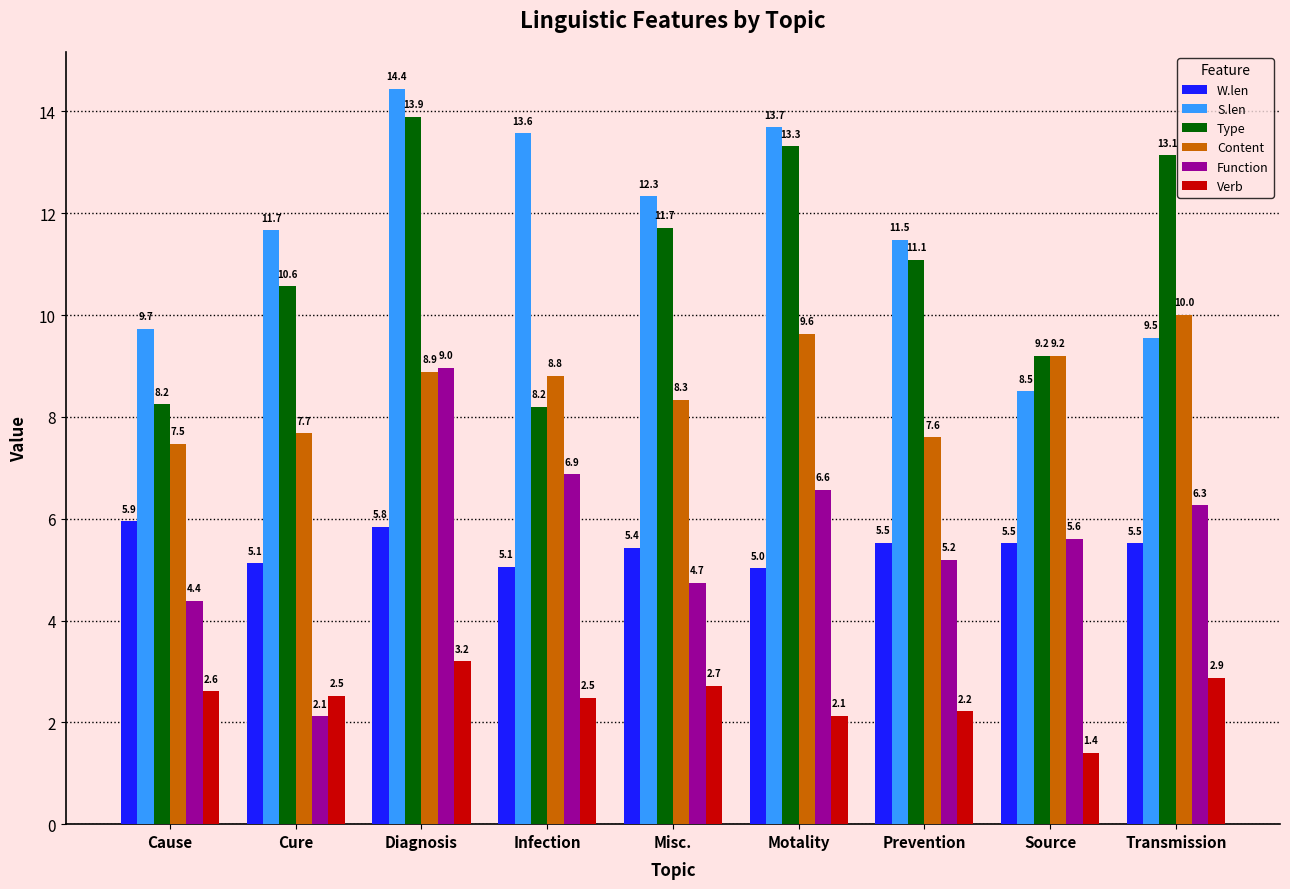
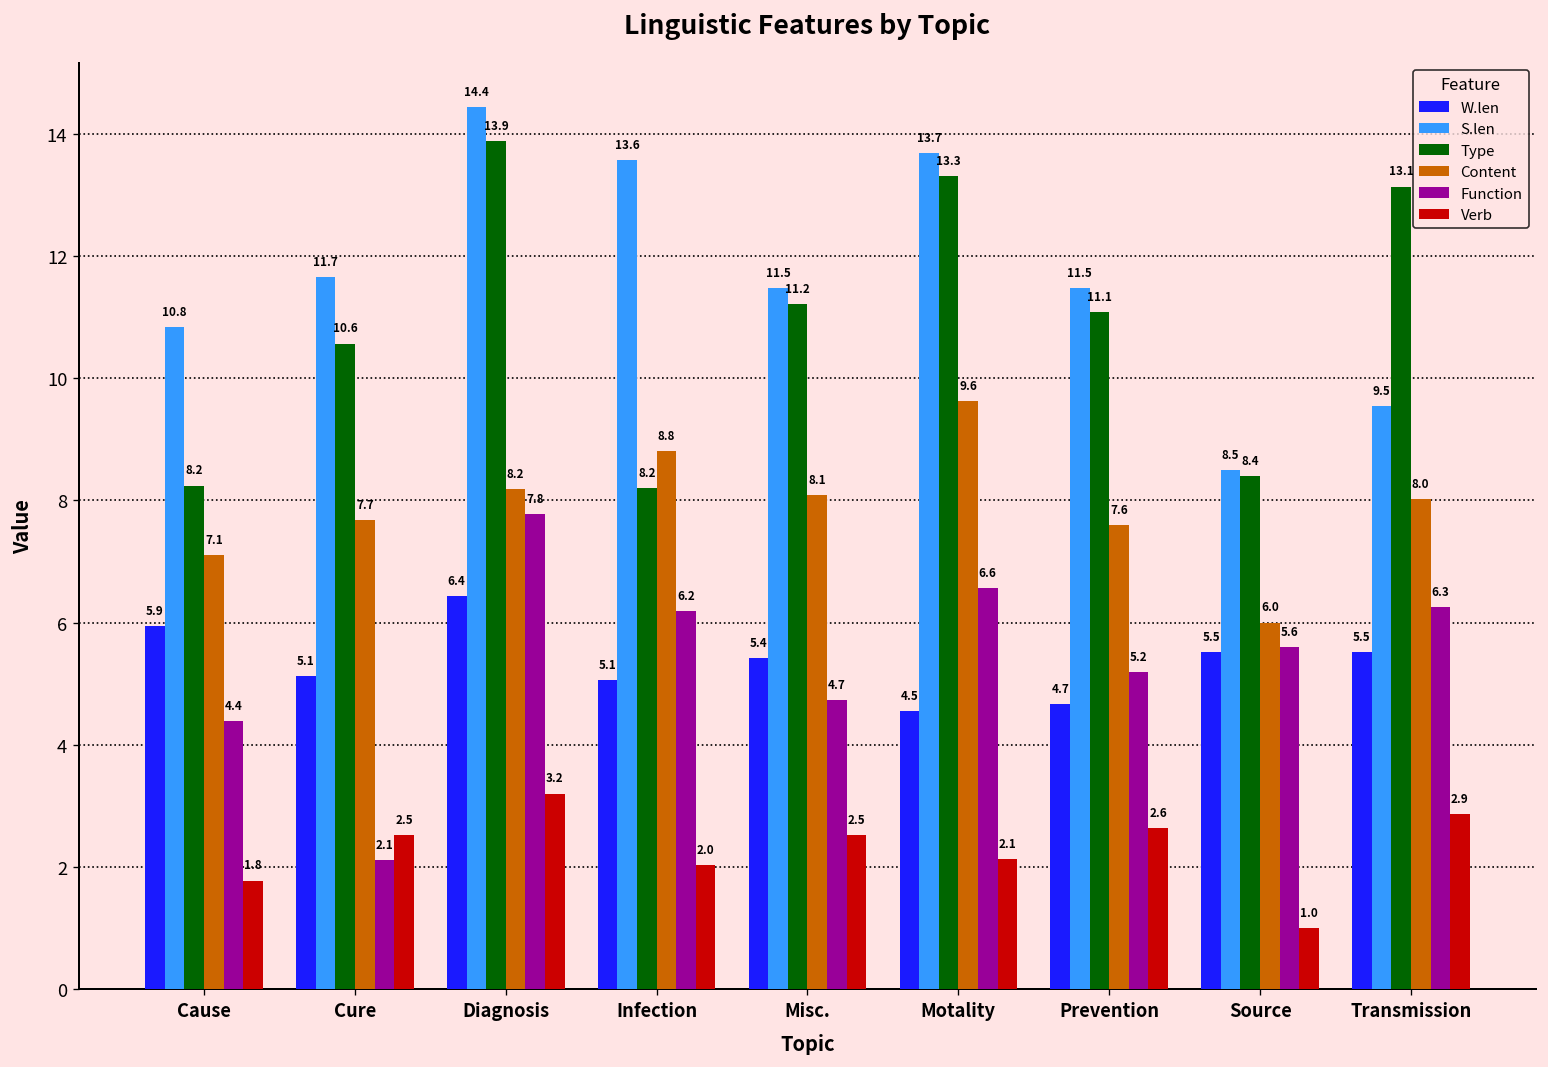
S.len, Cause: 9.7 -> 10.8
Content, Cause: 7.5 -> 7.1
Verb, Cause: 2.6 -> 1.8
W.len, Diagnosis: 5.8 -> 6.4
Content, Diagnosis: 8.9 -> 8.2
Function, Diagnosis: 9.0 -> 7.8
Function, Infection: 6.9 -> 6.2
Verb, Infection: 2.5 -> 2.0
S.len, Misc.: 12.3 -> 11.5
Type, Misc.: 11.7 -> 11.2
Content, Misc.: 8.3 -> 8.1
Verb, Misc.: 2.7 -> 2.5
W.len, Motality: 5.0 -> 4.5
W.len, Prevention: 5.5 -> 4.7
Verb, Prevention: 2.2 -> 2.6
Type, Source: 9.2 -> 8.4
Content, Source: 9.2 -> 6.0
Verb, Source: 1.4 -> 1.0
Content, Transmission: 10.0 -> 8.0
